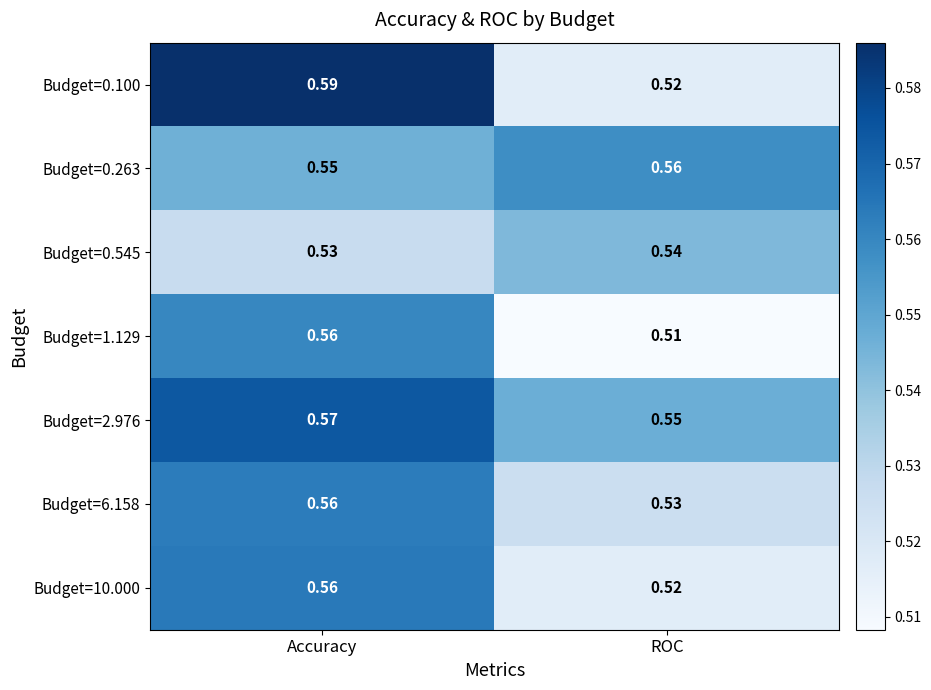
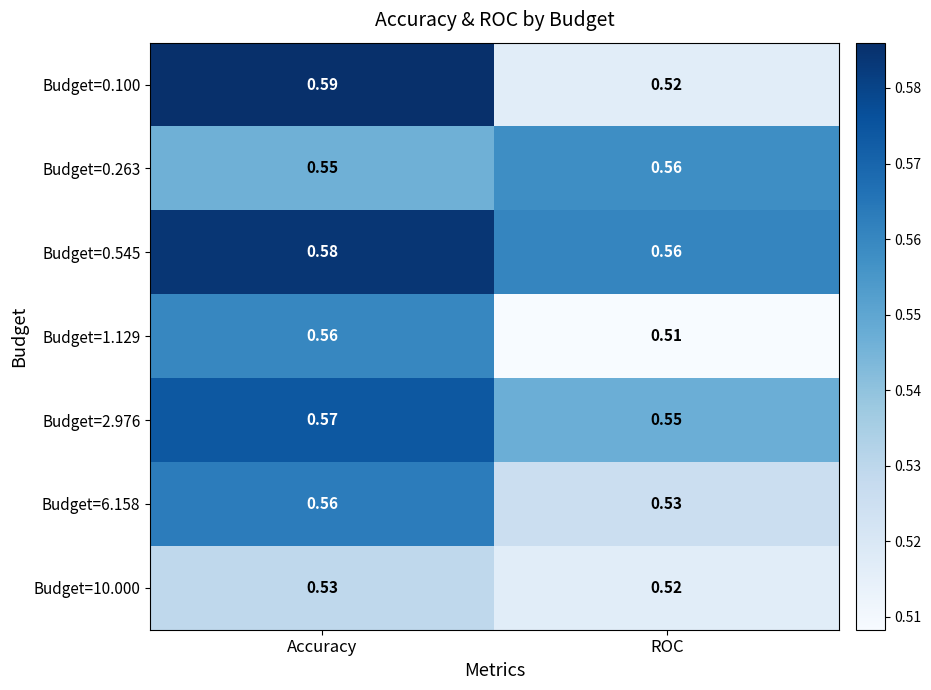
Budget=0.545, Accuracy: 0.53 -> 0.58
Budget=0.545, ROC: 0.54 -> 0.56
Budget=10.000, Accuracy: 0.56 -> 0.53
